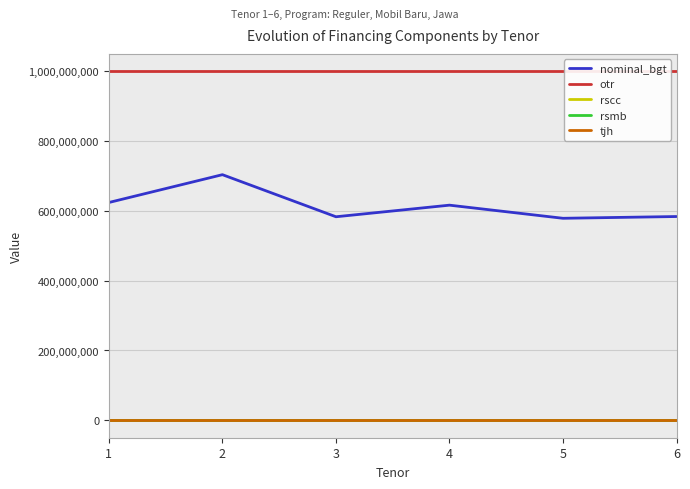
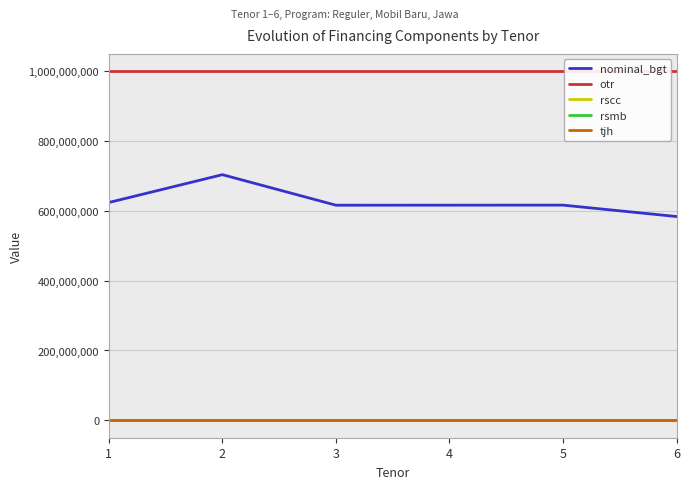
nominal_bgt, 3: 580,000,000 -> 620,000,000
nominal_bgt, 5: 580,000,000 -> 620,000,000
